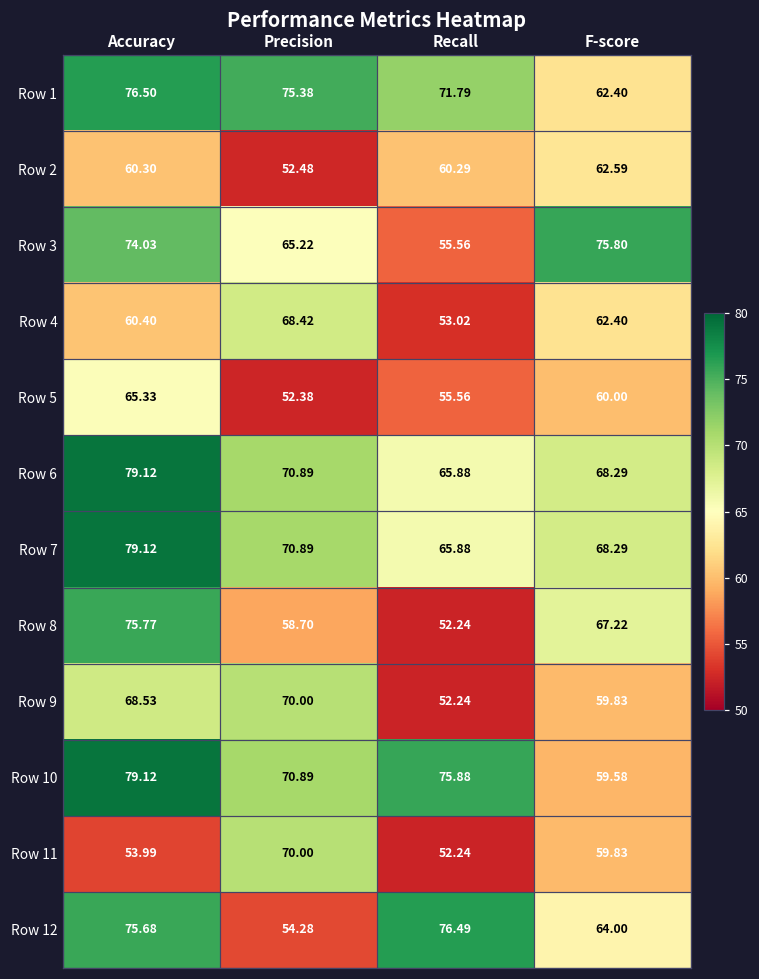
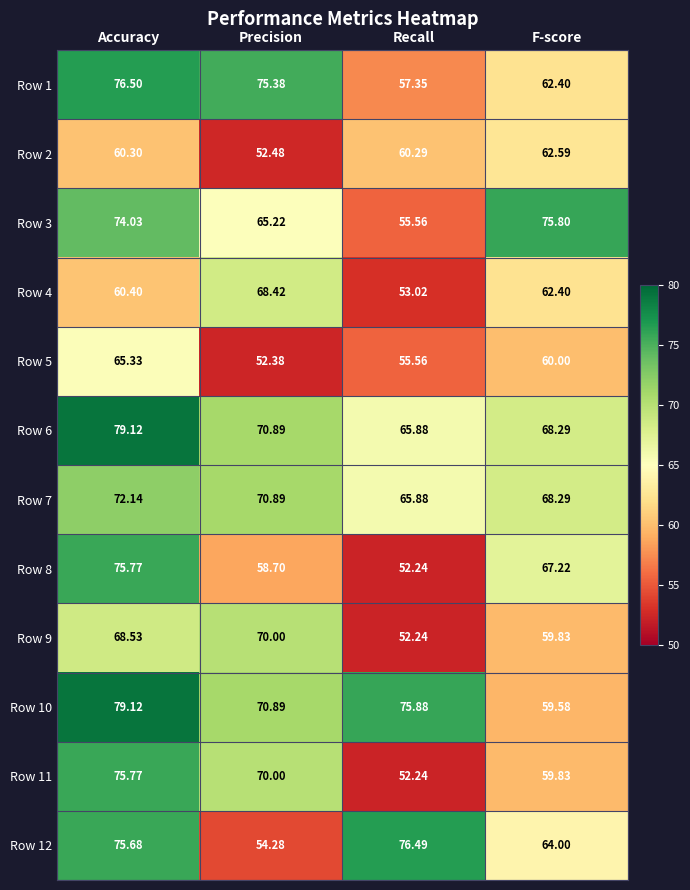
Row 1, Recall: 71.79 -> 57.35
Row 7, Accuracy: 79.12 -> 72.14
Row 11, Accuracy: 53.99 -> 75.77
